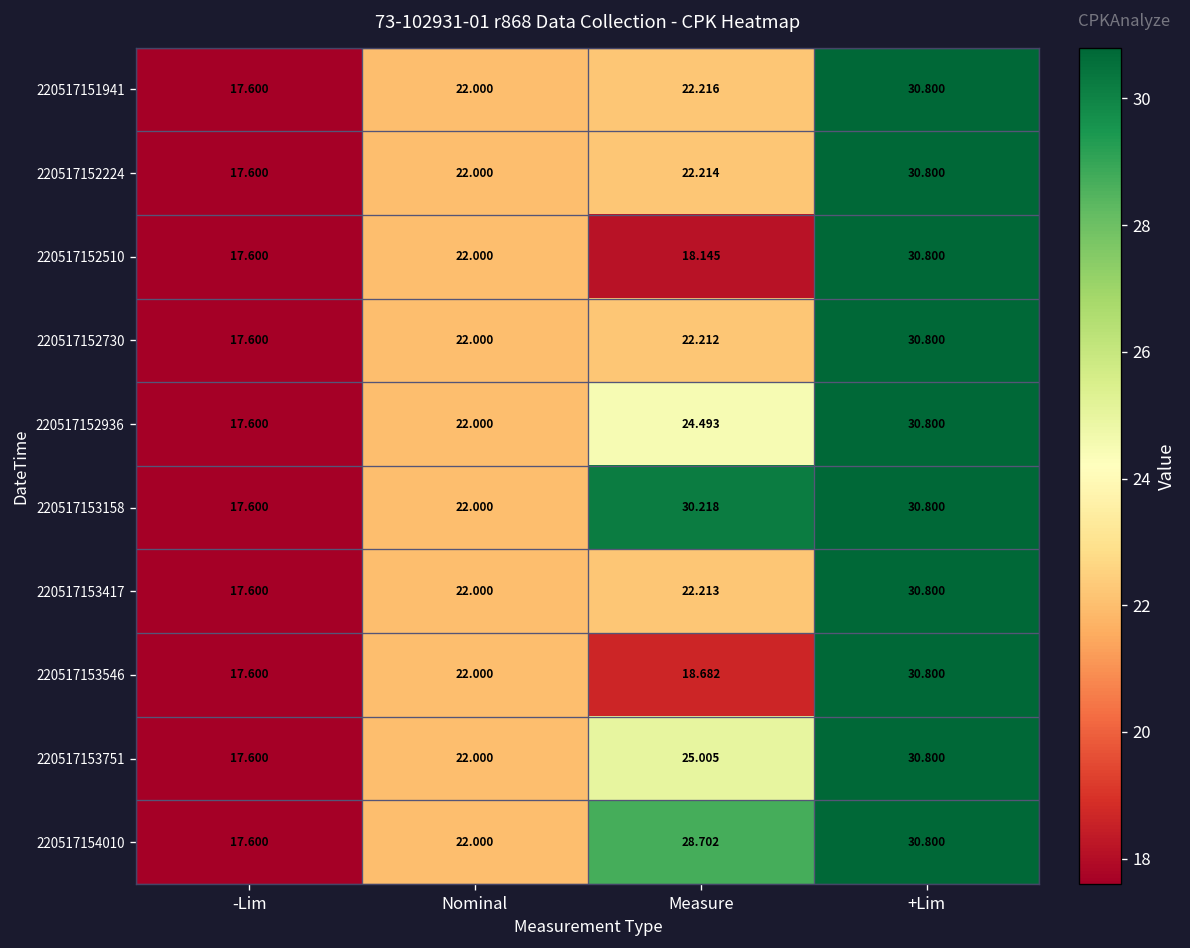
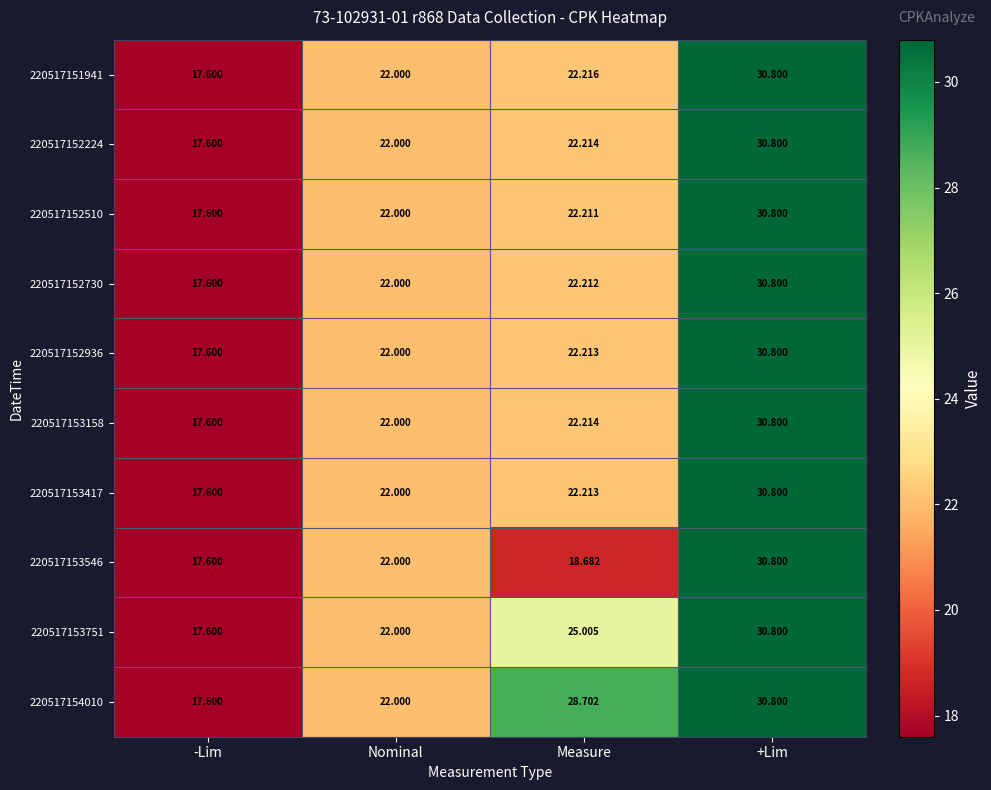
220517152510, Measure: 18.145 -> 22.211
220517152936, Measure: 24.493 -> 22.213
220517153158, Measure: 30.218 -> 22.214
